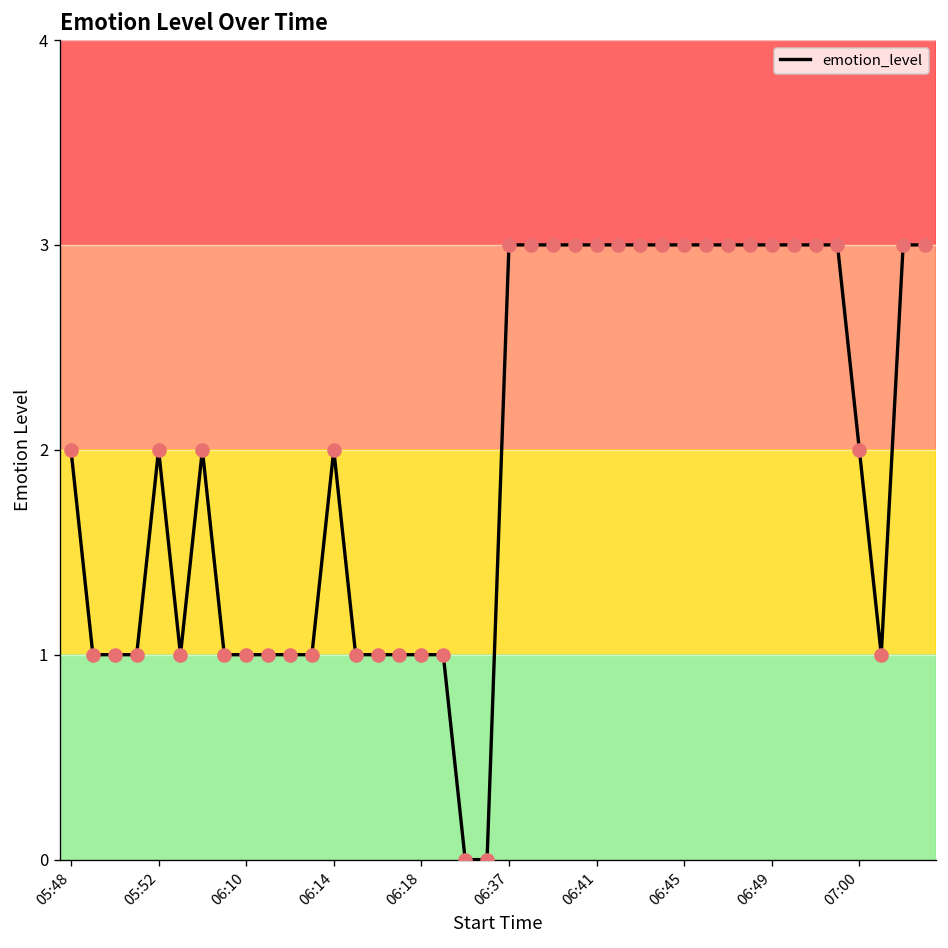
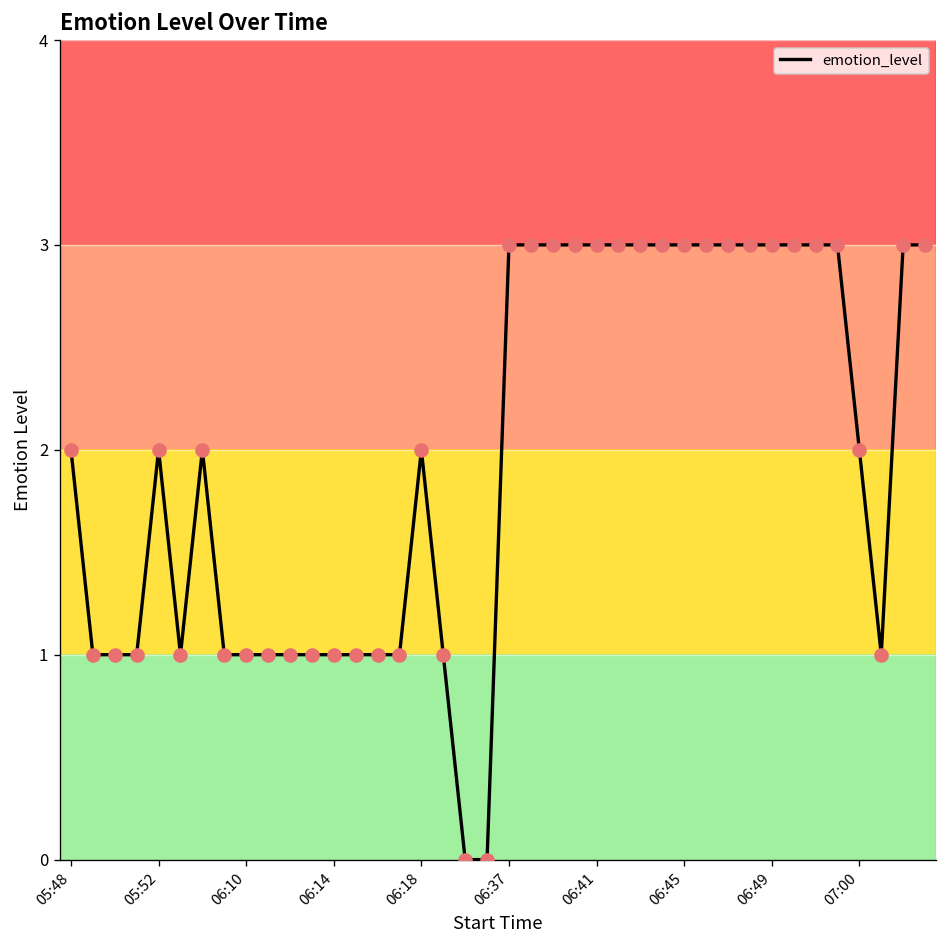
06:14: 2 -> 1
06:18: 1 -> 2
